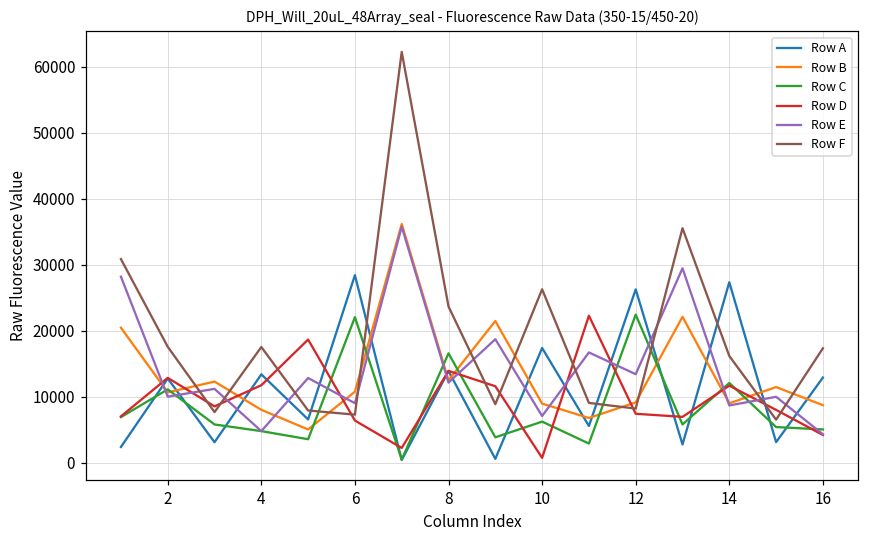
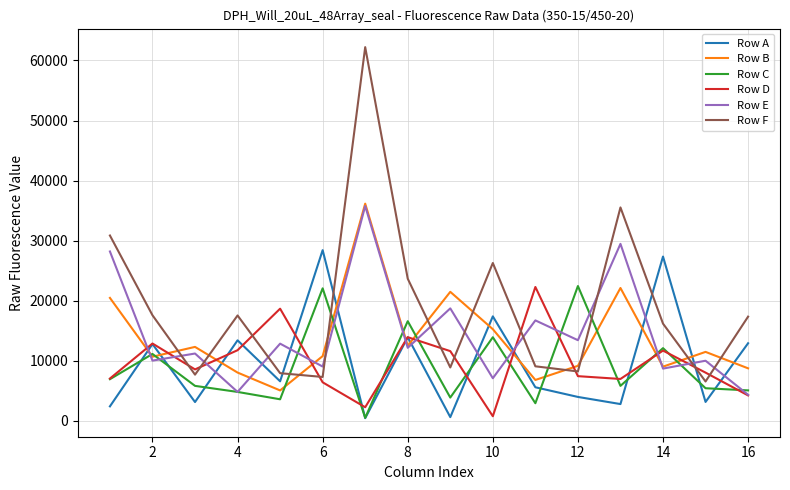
Row B, 10: 9000 -> 15000
Row C, 10: 6000 -> 14000
Row A, 12: 26000 -> 4000
